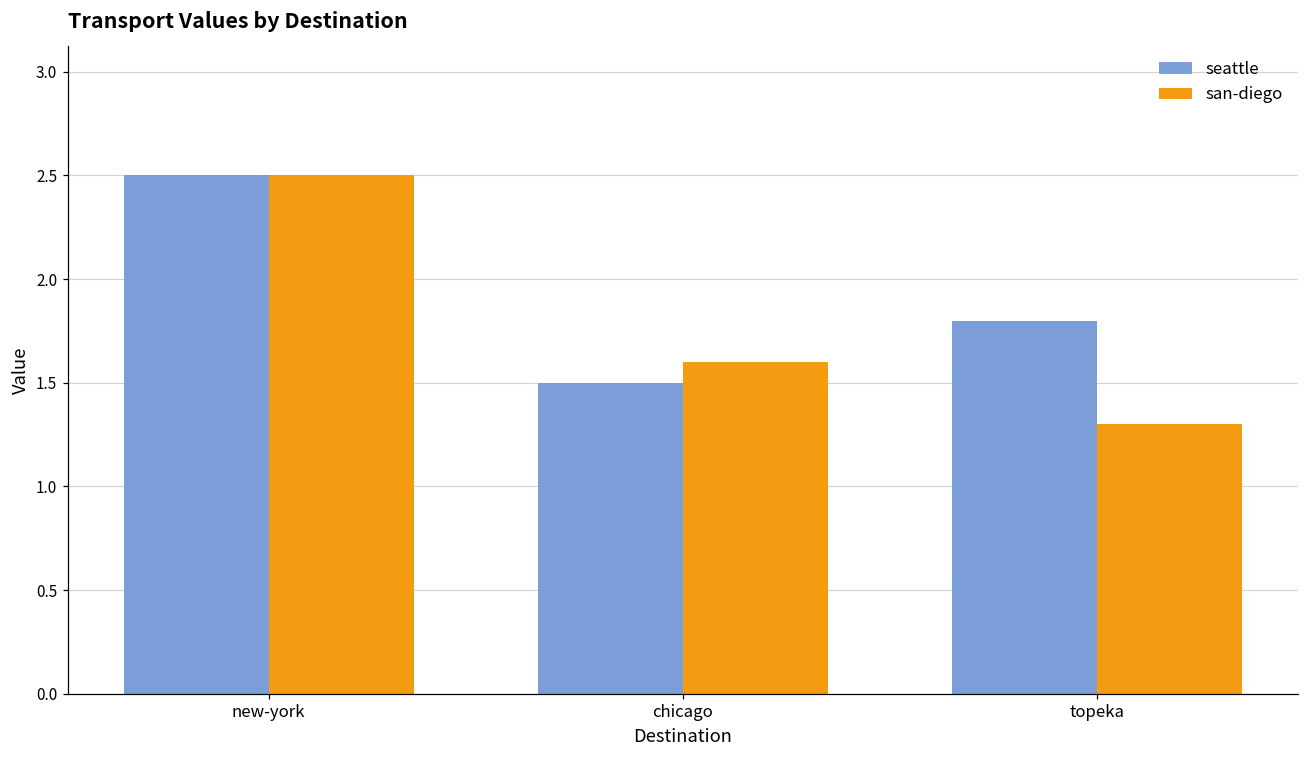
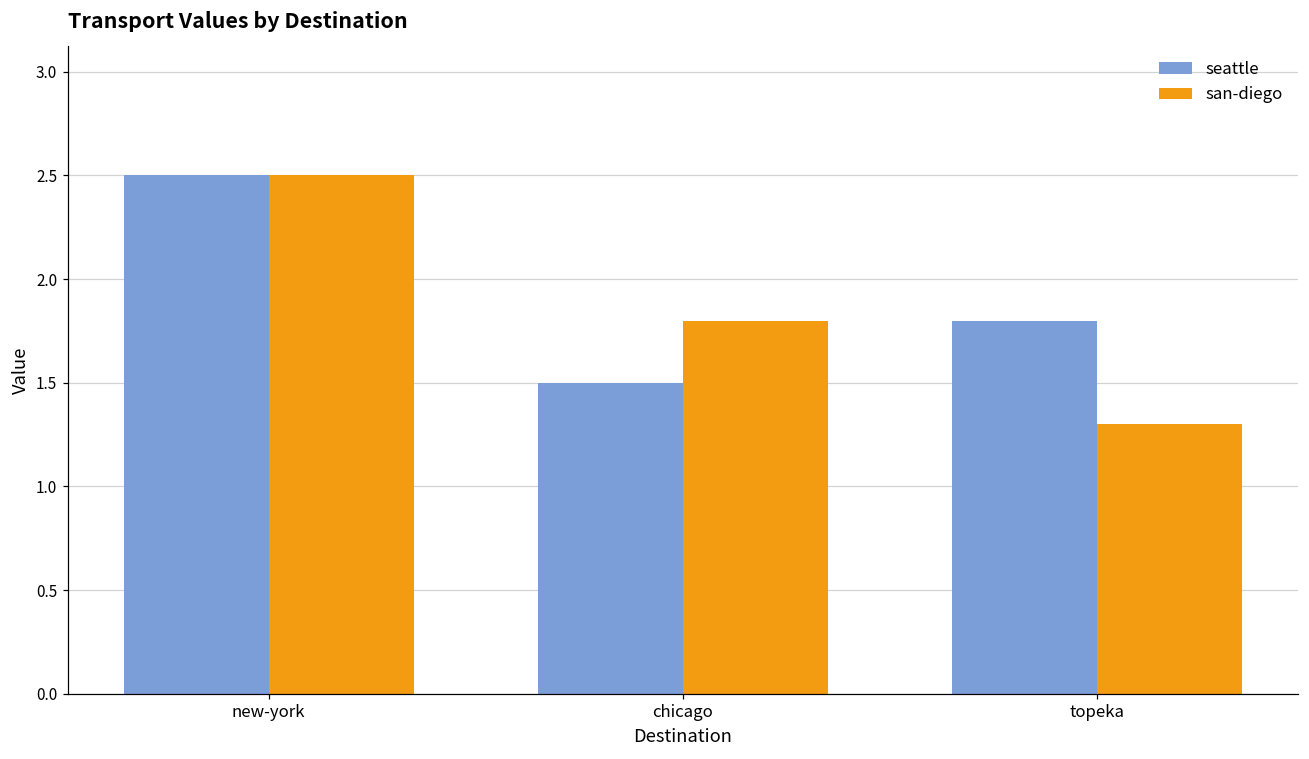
san-diego, chicago: 1.6 -> 1.8
